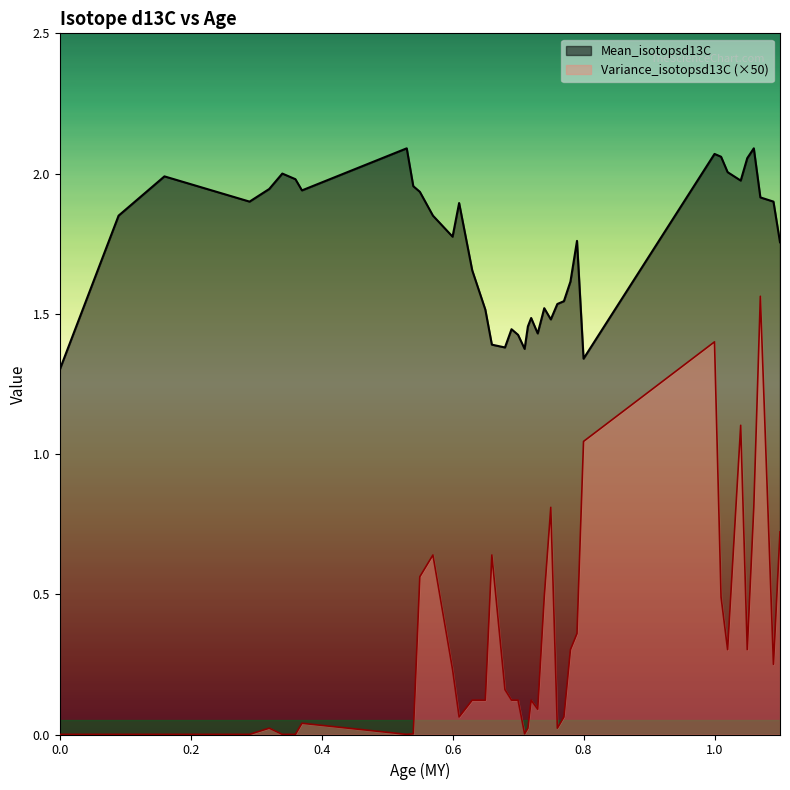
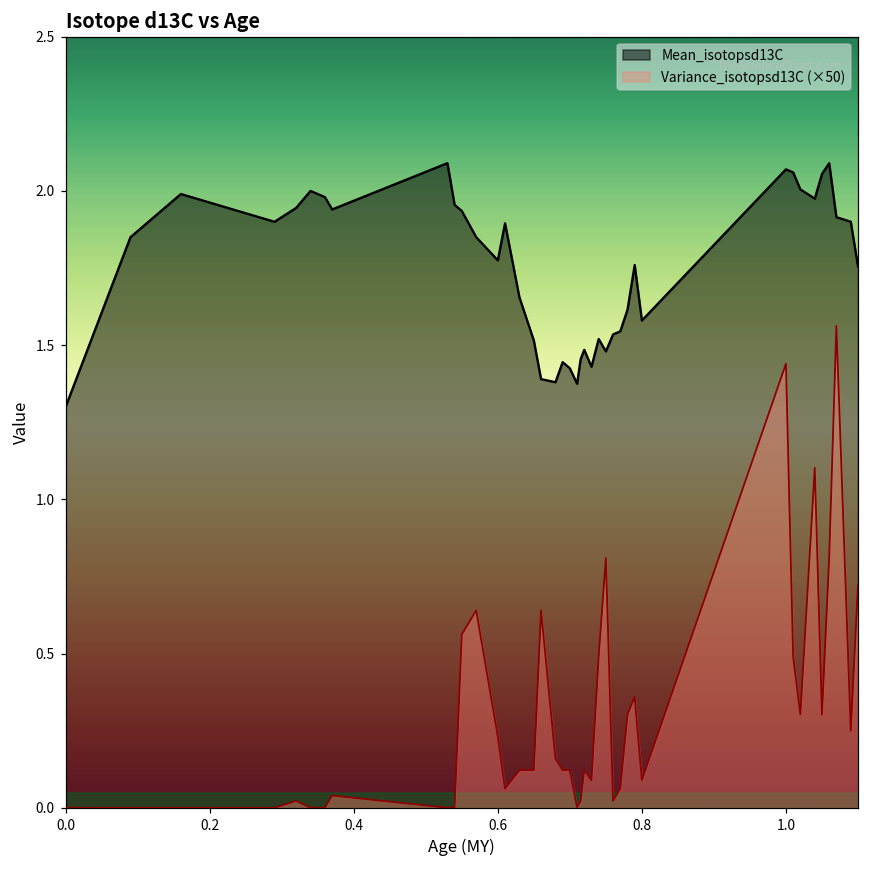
Mean_isotopsd13C, 0.8: 1.34 -> 1.58
Variance_isotopsd13C (×50), 0.8: 1.05 -> 0.09
Variance_isotopsd13C (×50), 1.0: 1.40 -> 1.44
